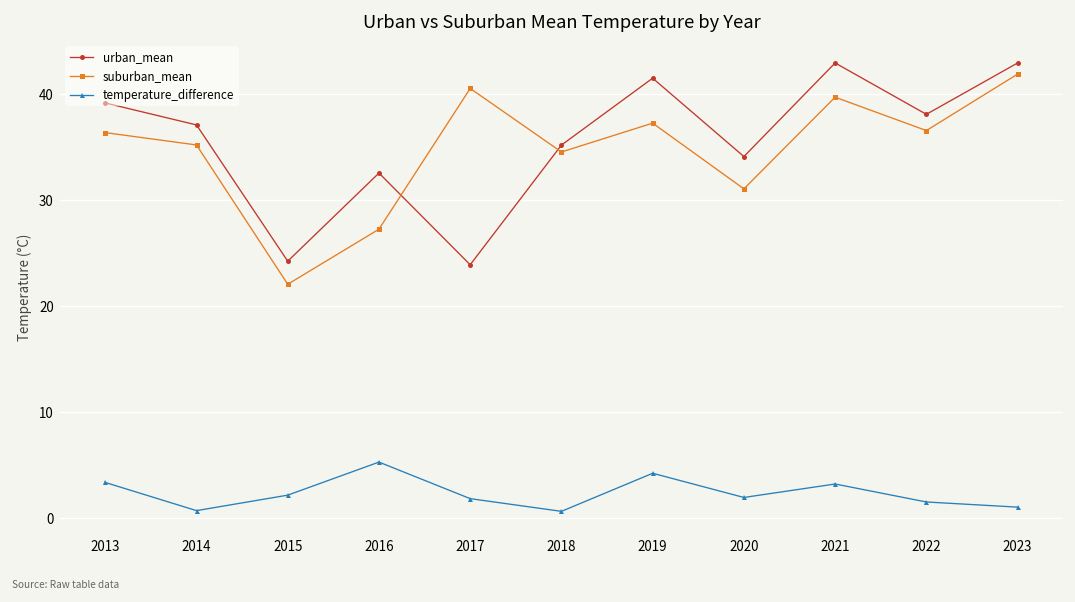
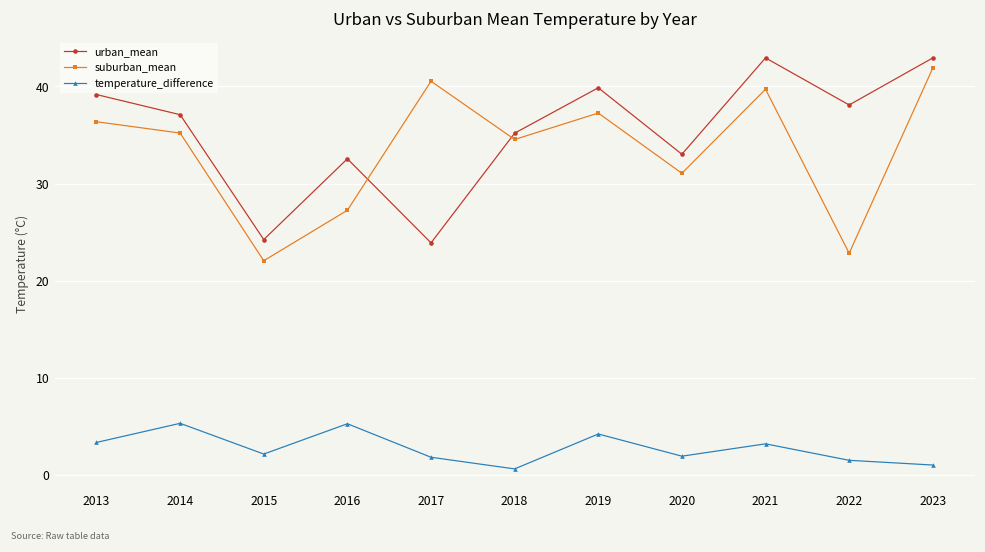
temperature_difference, 2014: 1 -> 5
urban_mean, 2019: 42 -> 40
urban_mean, 2020: 34 -> 33
suburban_mean, 2022: 37 -> 23
